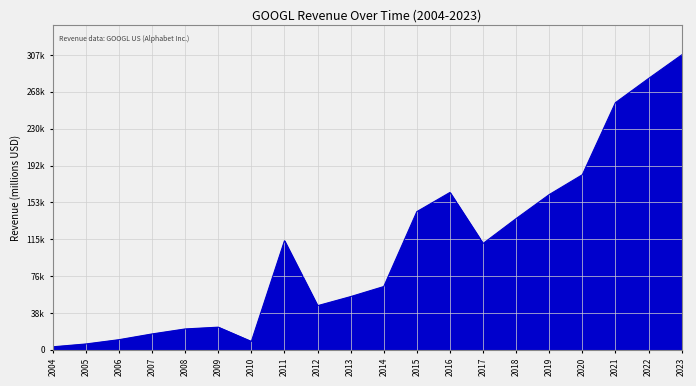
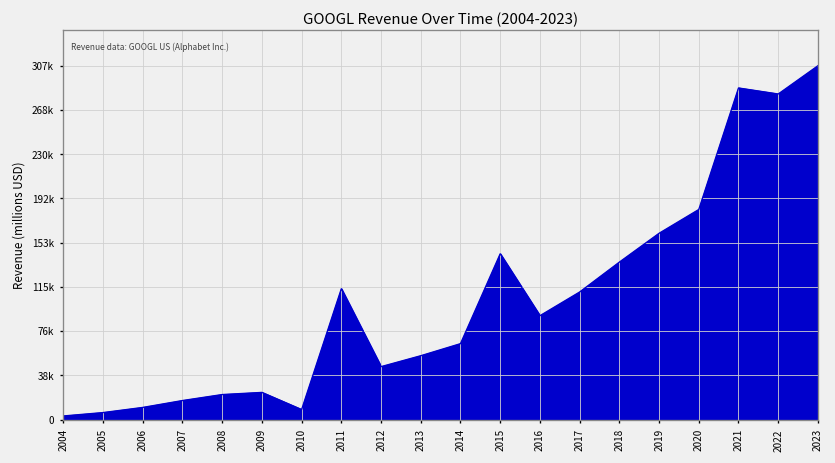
2016: 160000 -> 90000
2021: 260000 -> 290000
